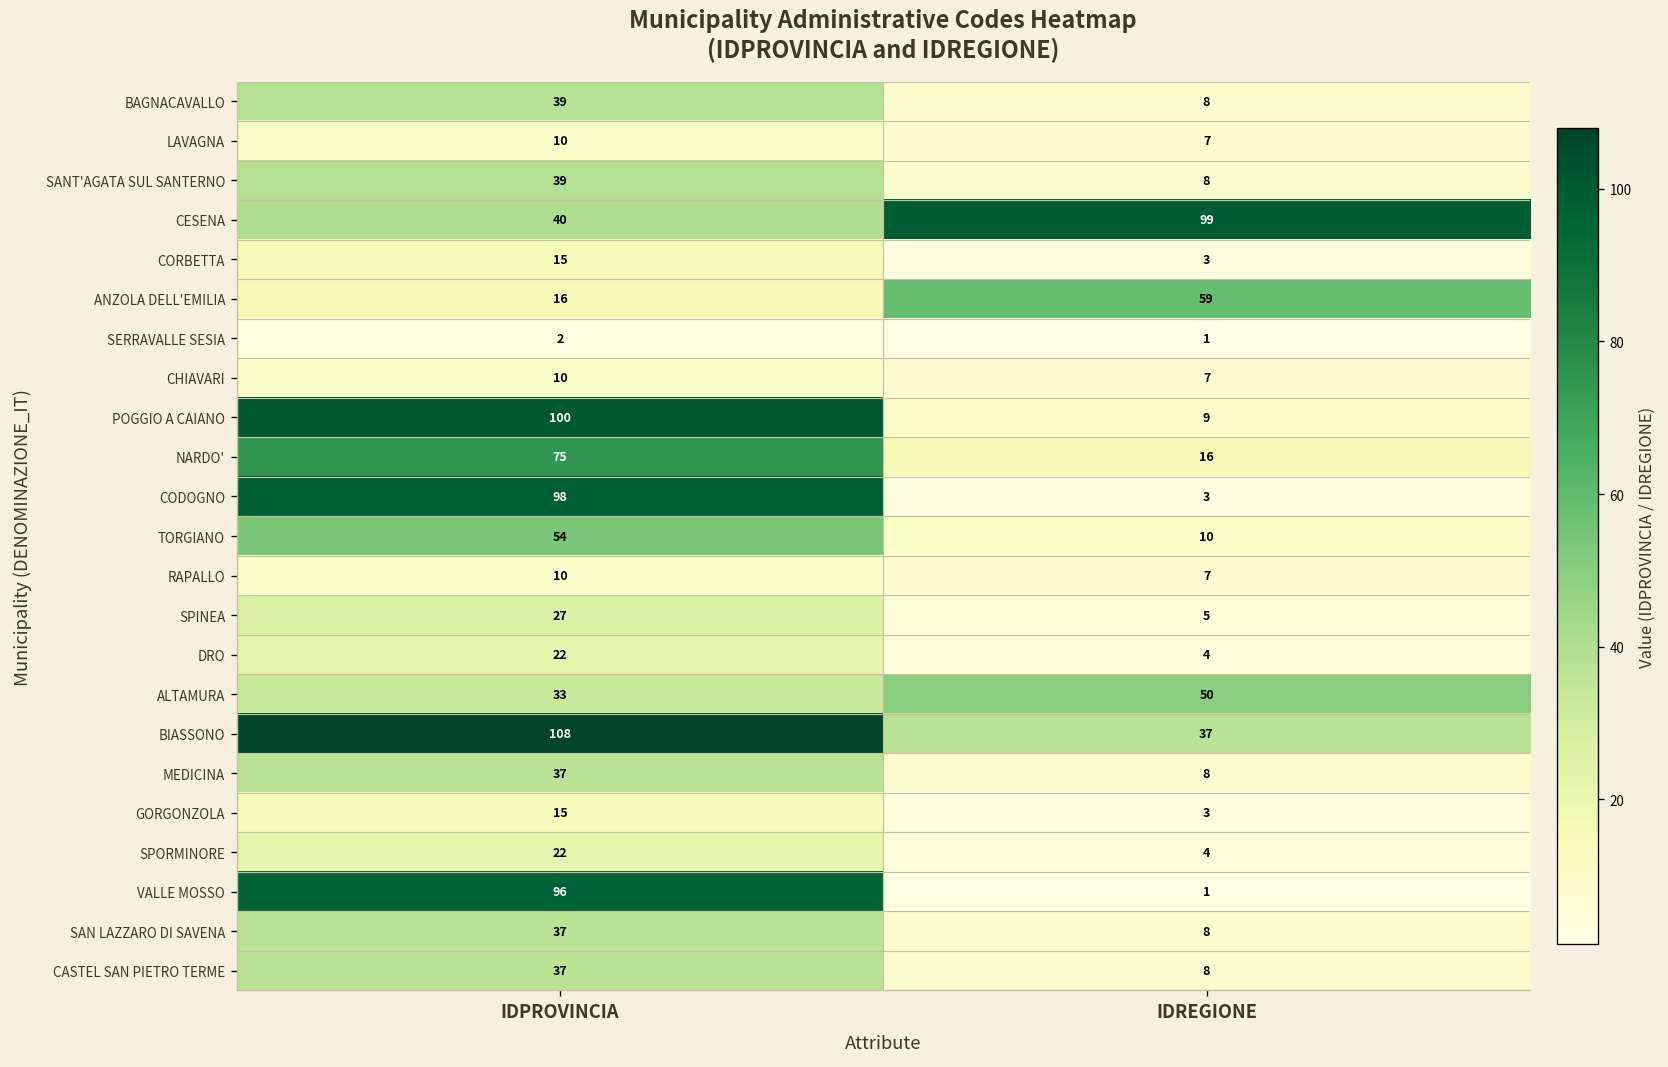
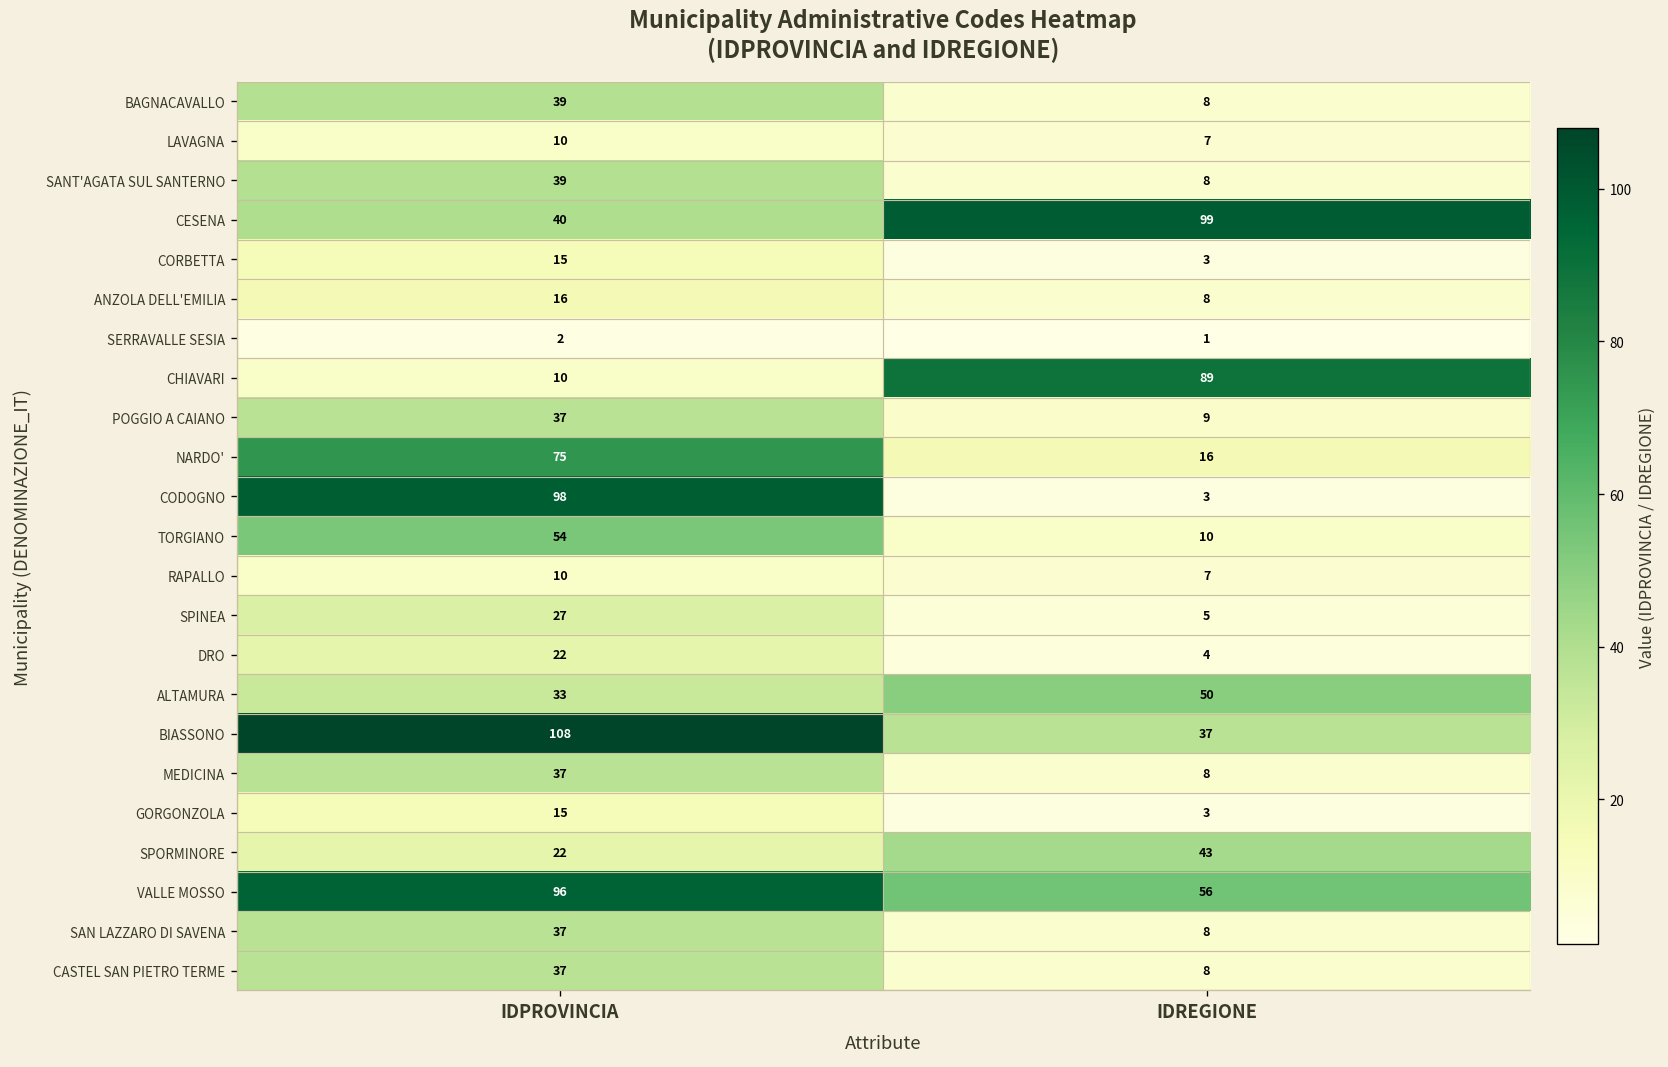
ANZOLA DELL'EMILIA, IDREGIONE: 59 -> 8
CHIAVARI, IDREGIONE: 7 -> 89
POGGIO A CAIANO, IDPROVINCIA: 100 -> 37
SPORMINORE, IDREGIONE: 4 -> 43
VALLE MOSSO, IDREGIONE: 1 -> 56
